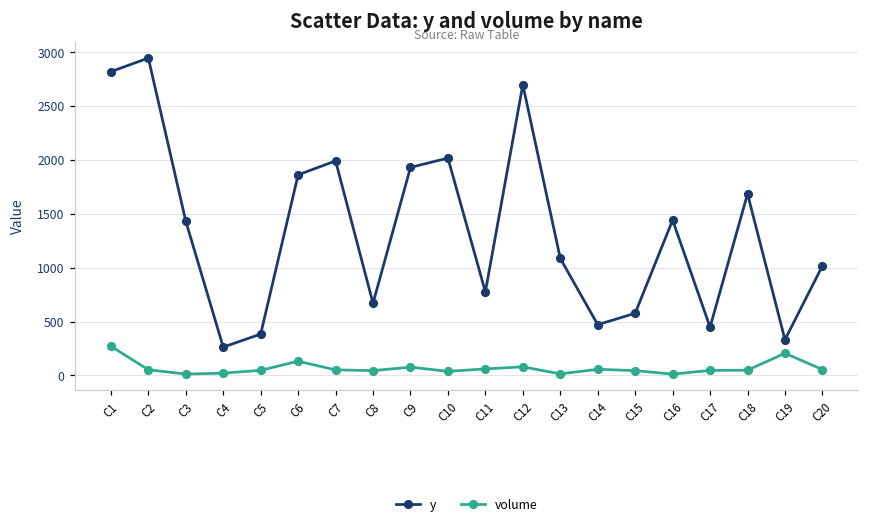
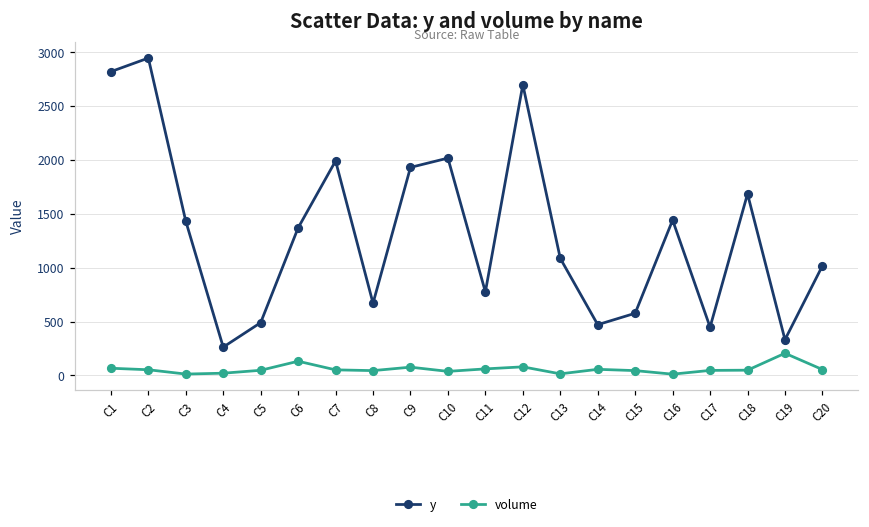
volume, C1: 300 -> 100
y, C5: 400 -> 500
y, C6: 1900 -> 1400
